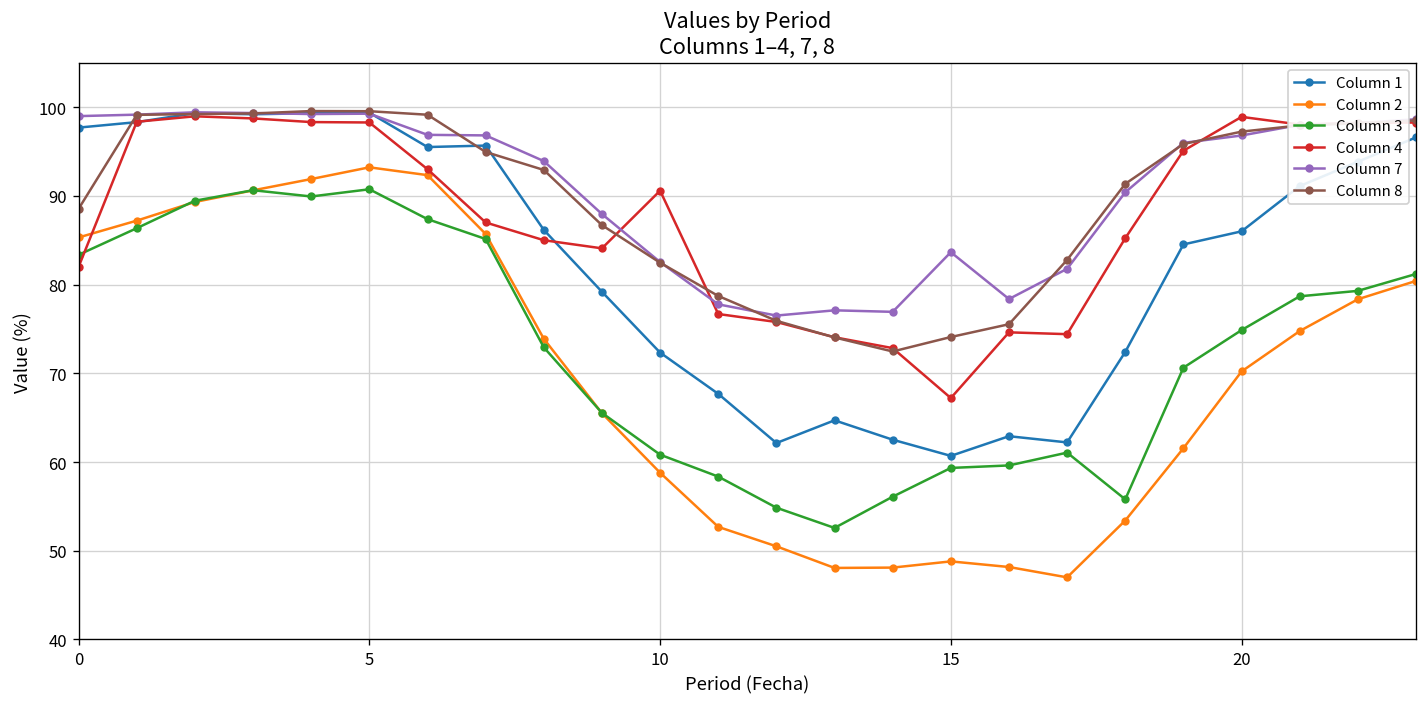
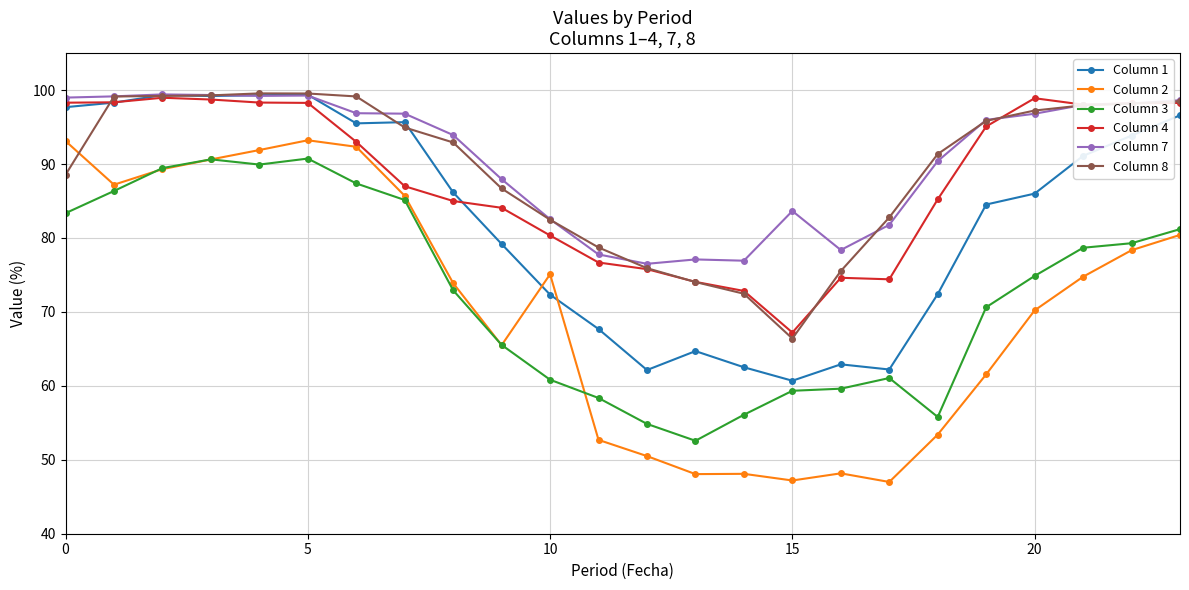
Column 2, 0: 85 -> 93
Column 4, 0: 82 -> 98
Column 2, 10: 59 -> 75
Column 4, 10: 91 -> 80
Column 2, 15: 49 -> 47
Column 8, 15: 74 -> 66
